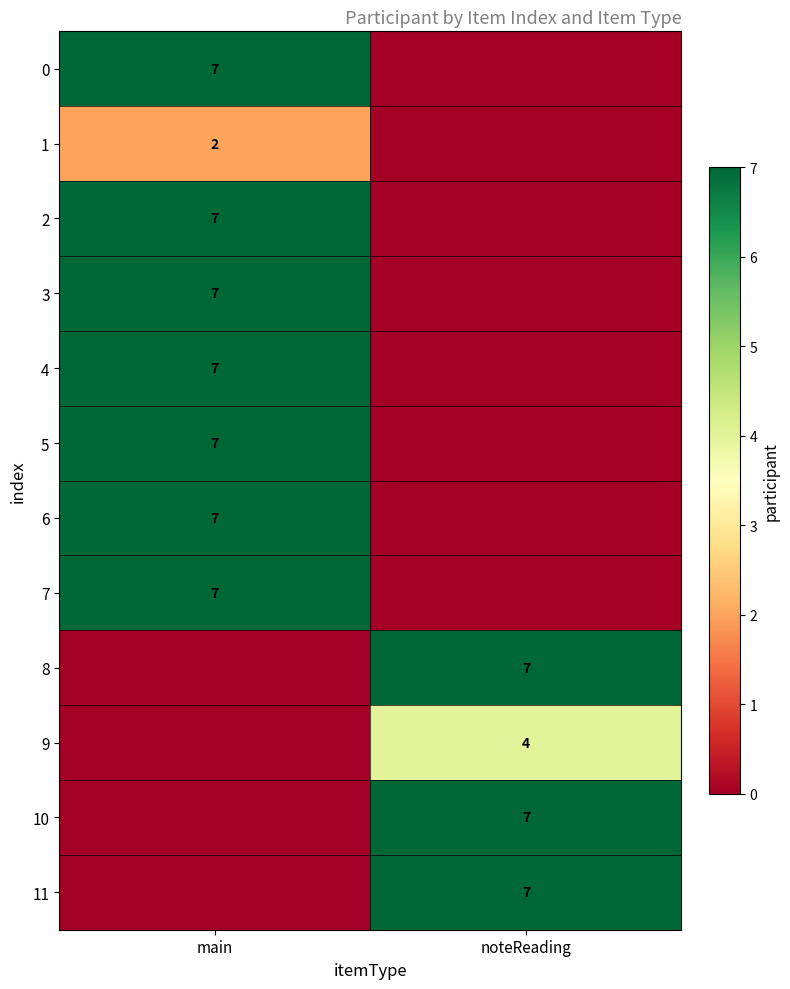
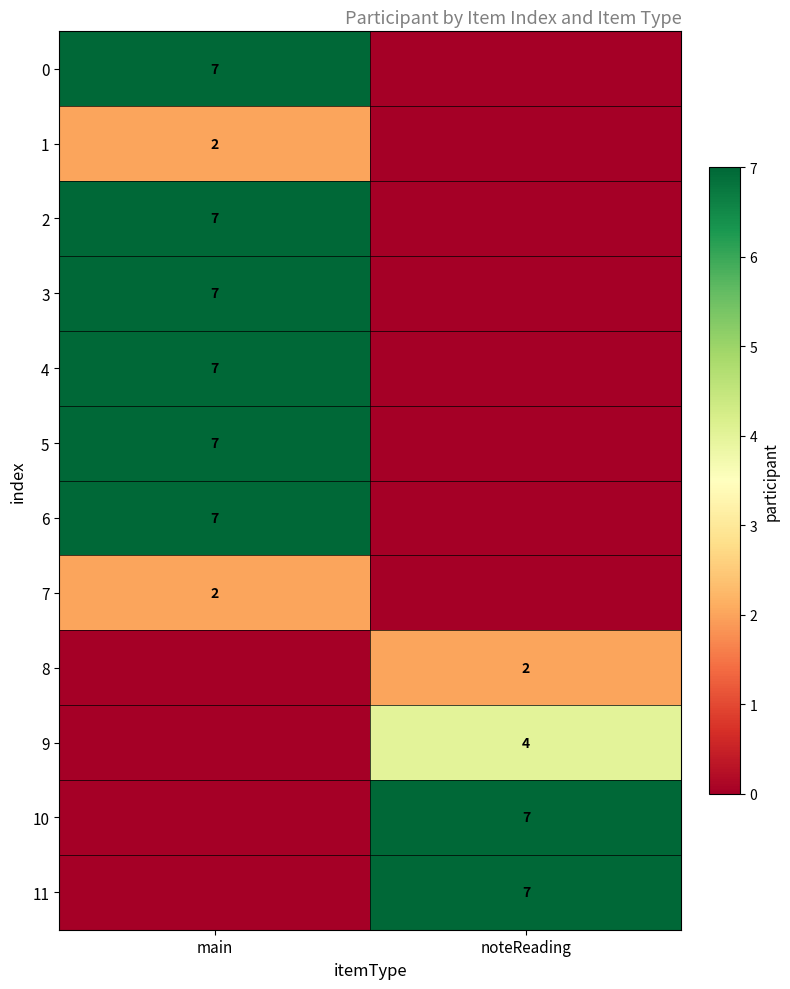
7, main: 7 -> 2
8, noteReading: 7 -> 2
